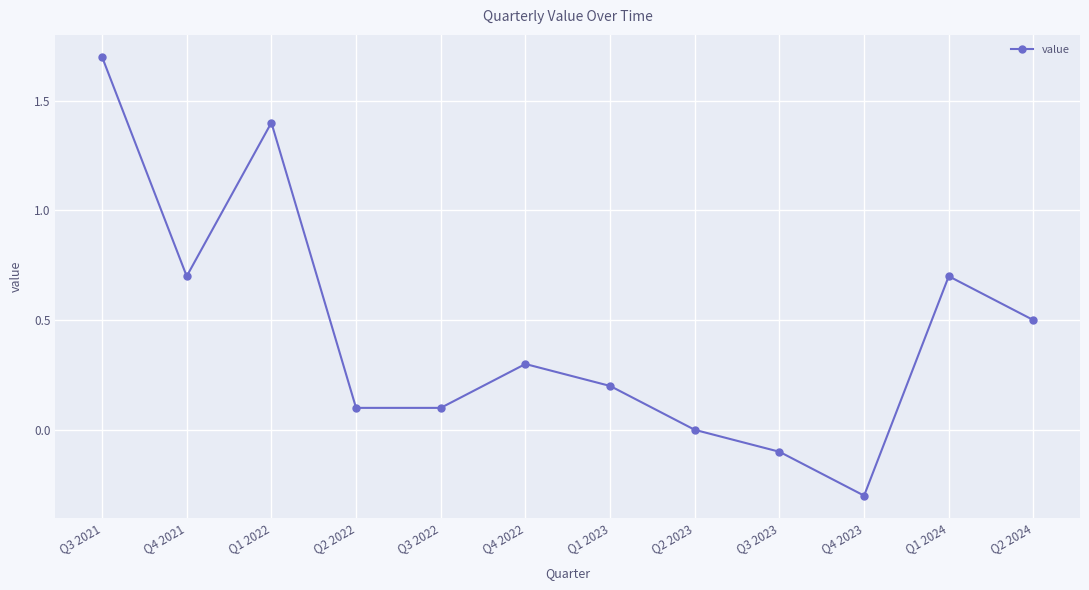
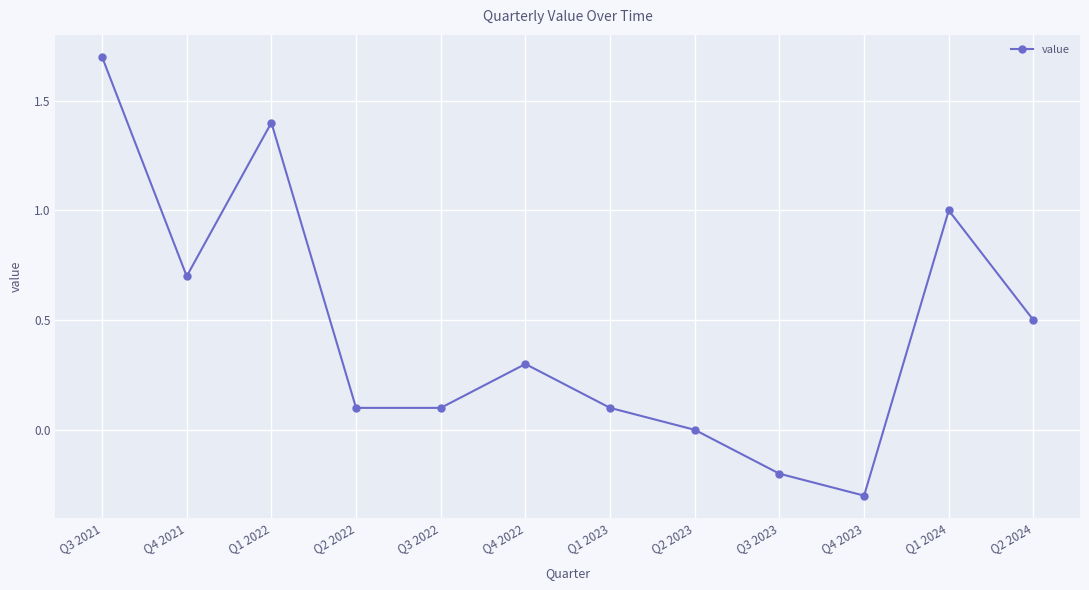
Q1 2023: 0.2 -> 0.1
Q3 2023: -0.1 -> -0.2
Q1 2024: 0.7 -> 1.0
